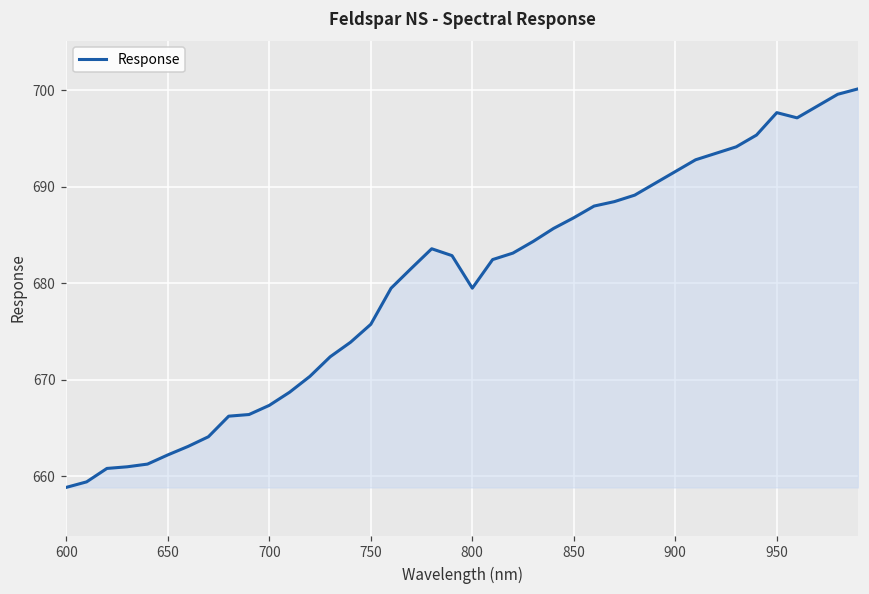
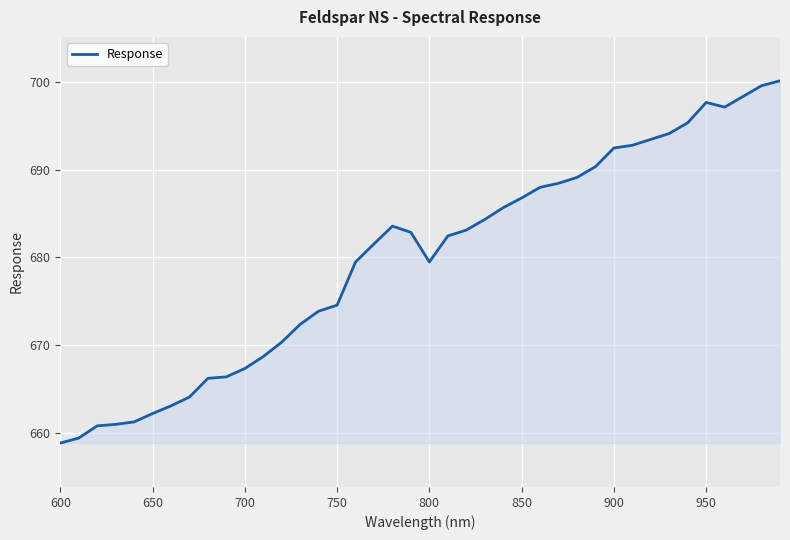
750: 676 -> 675
900: 691.6 -> 692.5
